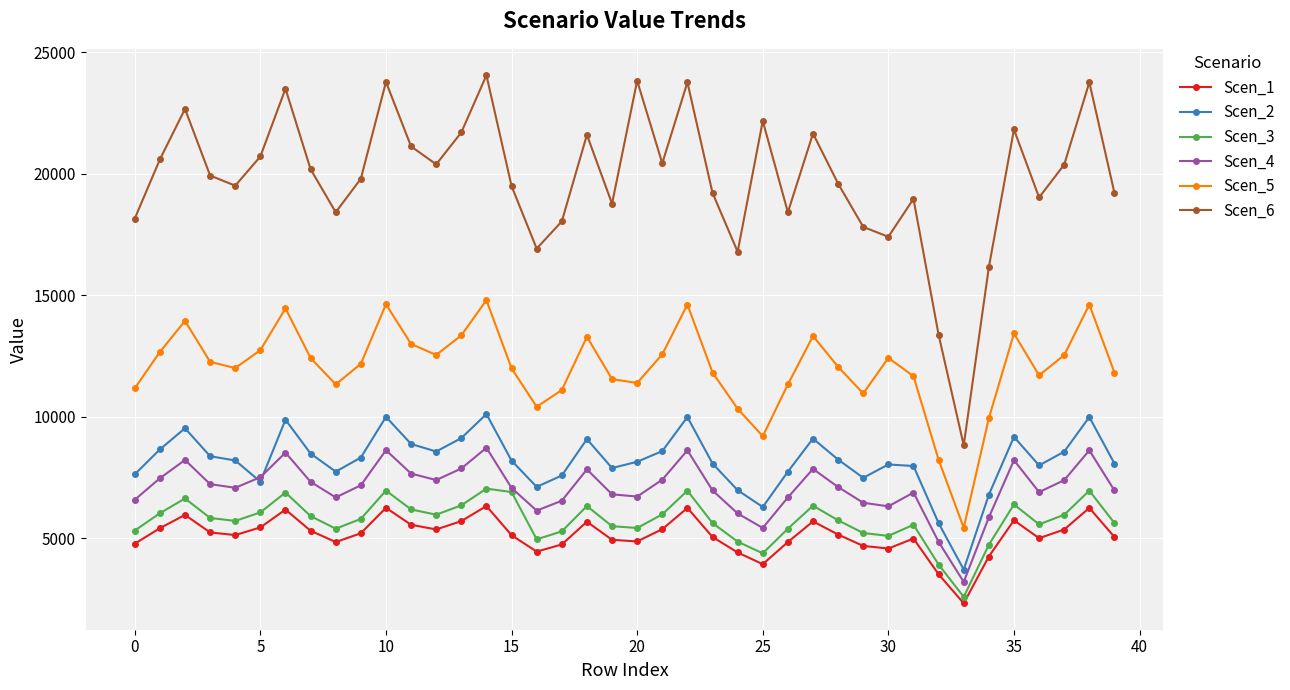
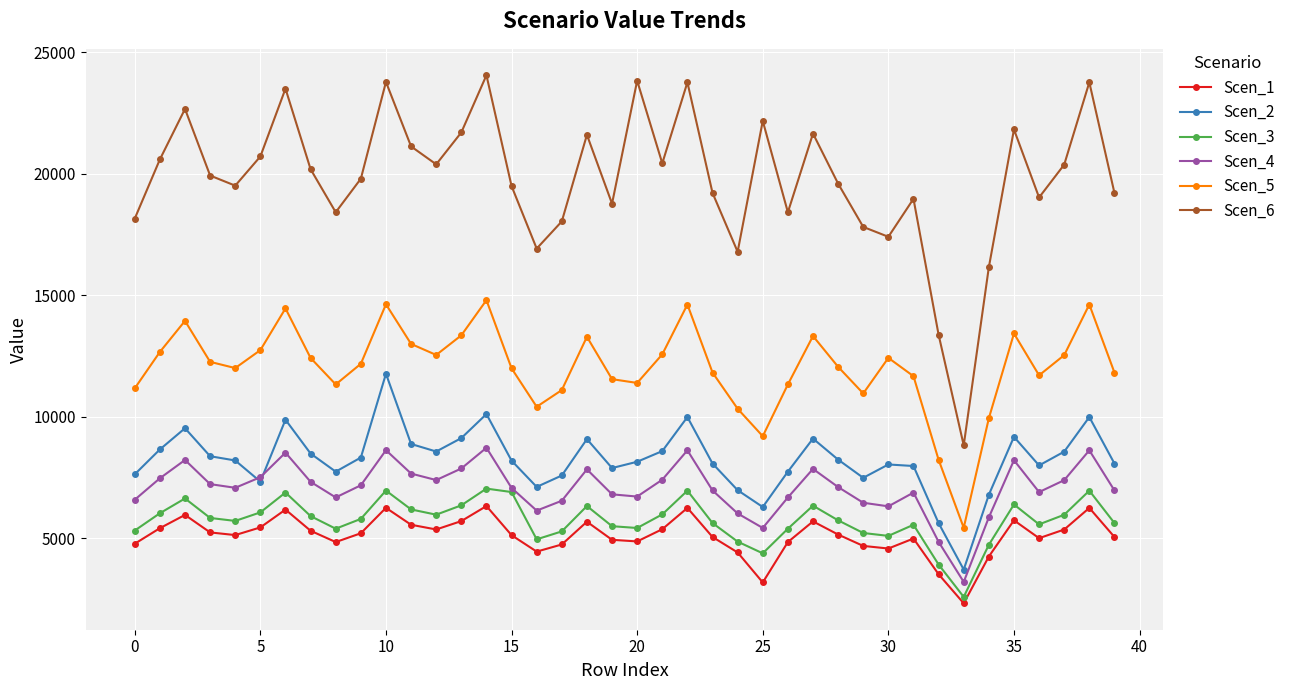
Scen_2, 10: 10000 -> 11800
Scen_1, 25: 3900 -> 3200
